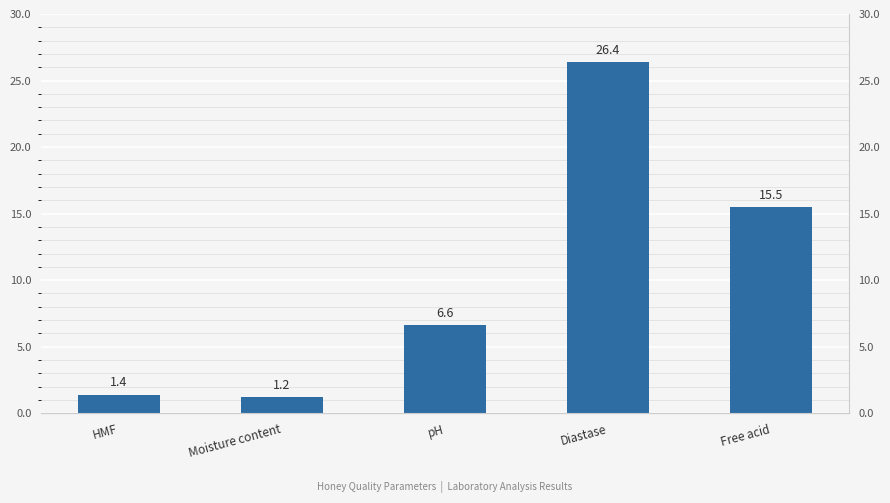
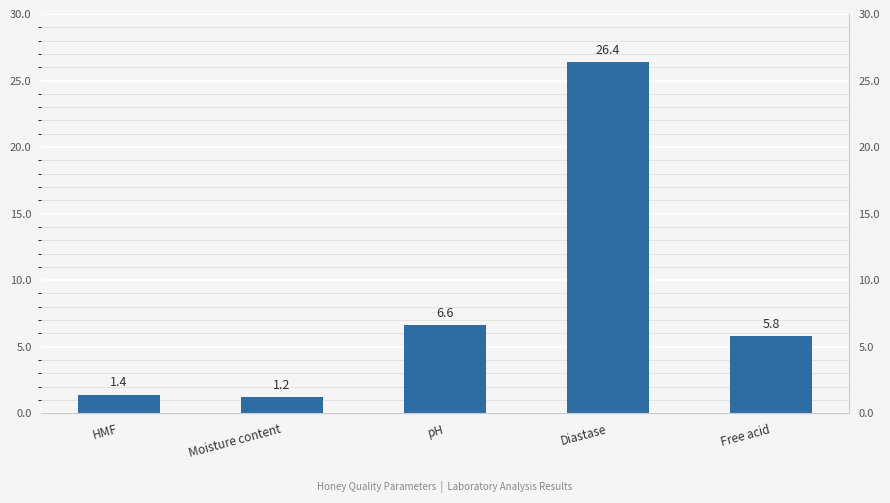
Free acid: 15.5 -> 5.8
